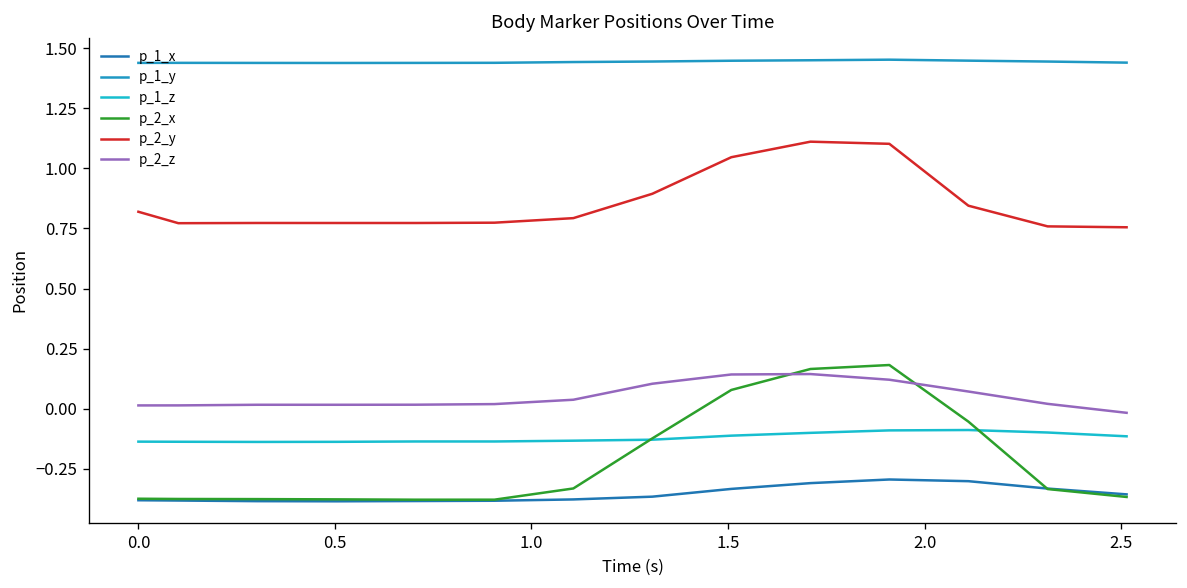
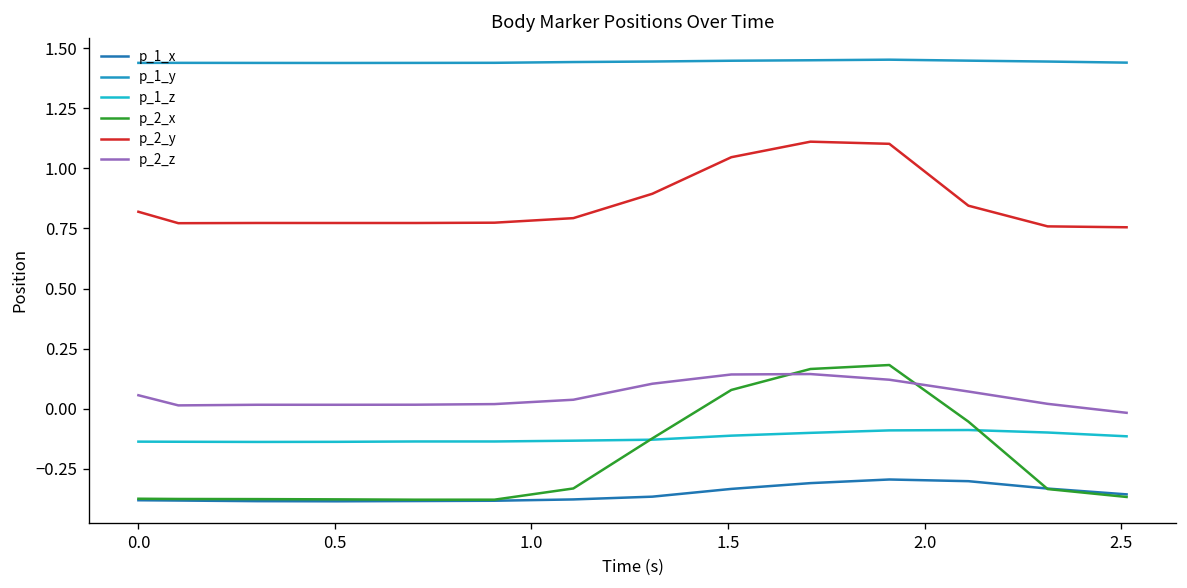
p_2_z, 0.0: 0.01 -> 0.06
